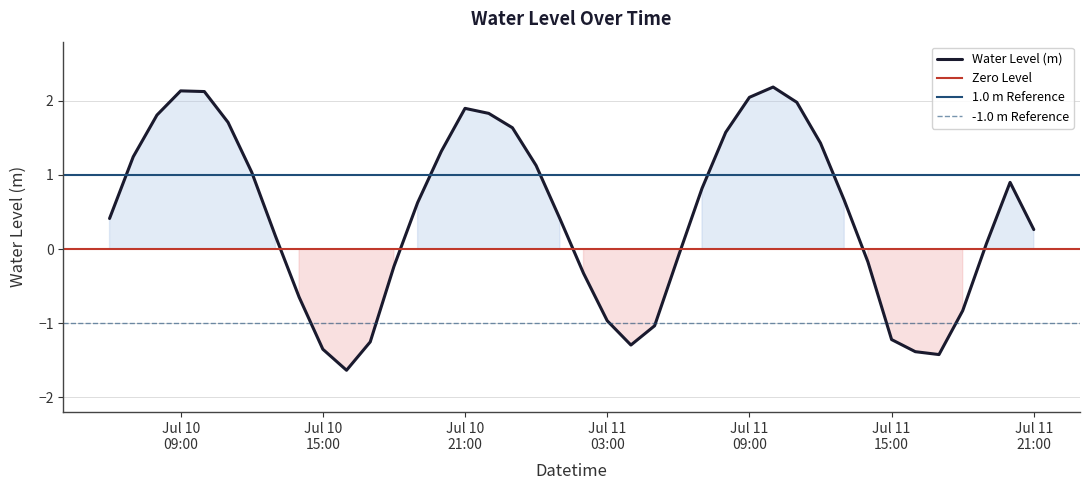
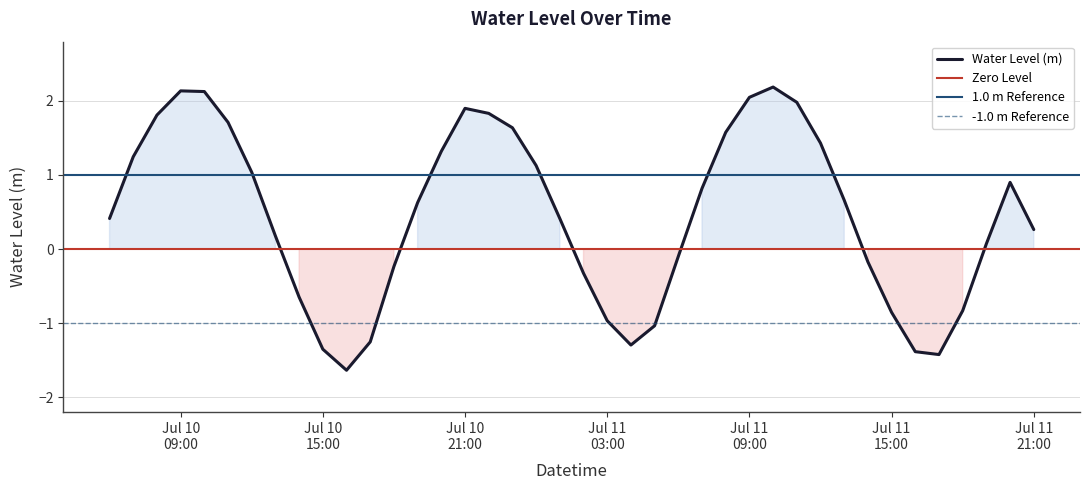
Jul 11 15:00: -1.2 -> -0.9
